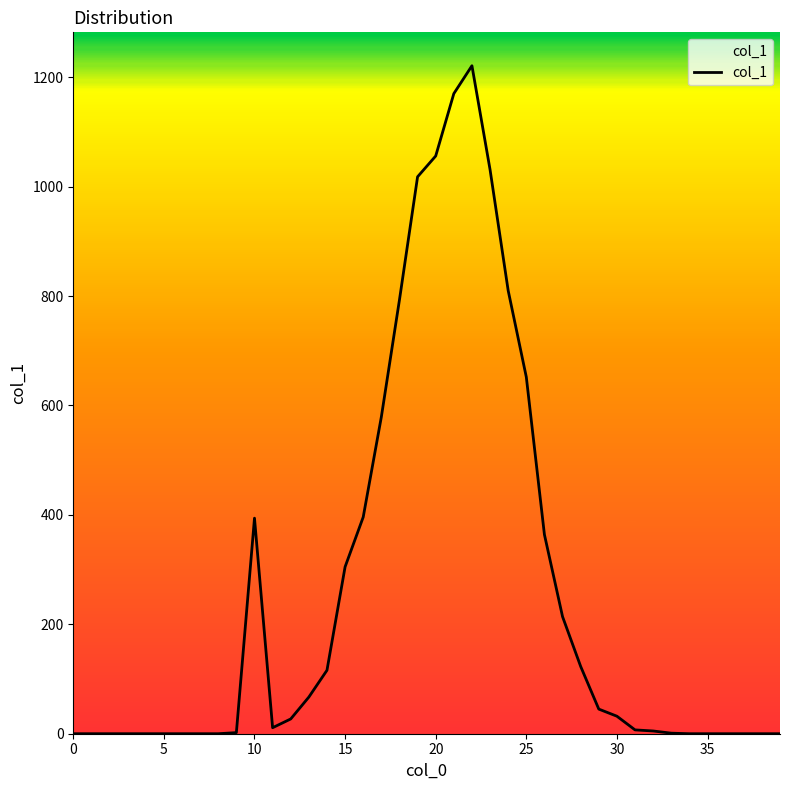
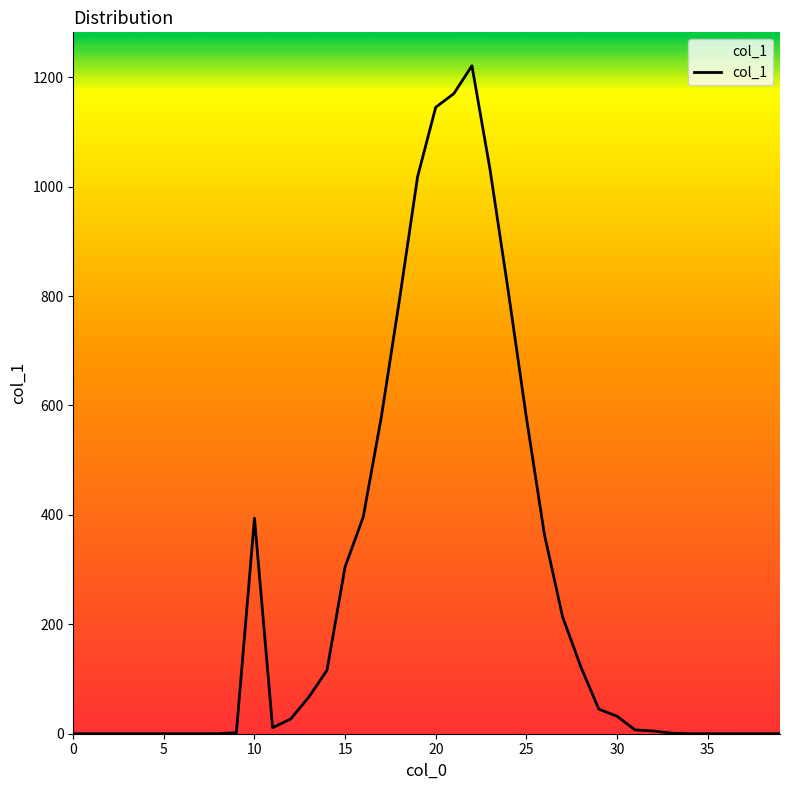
20: 1060 -> 1150
25: 650 -> 580
